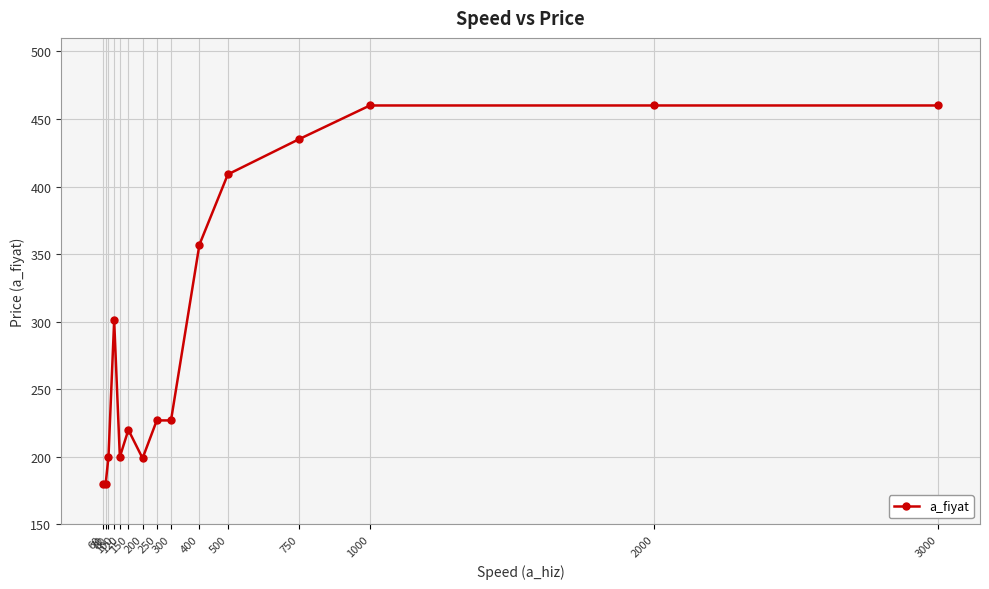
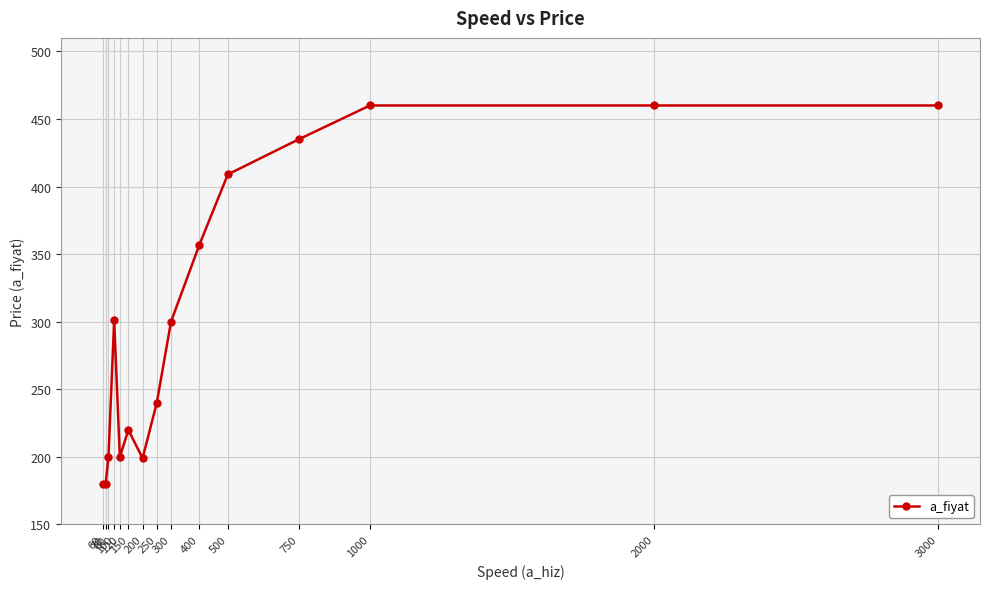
250: 227 -> 240
300: 227 -> 300
